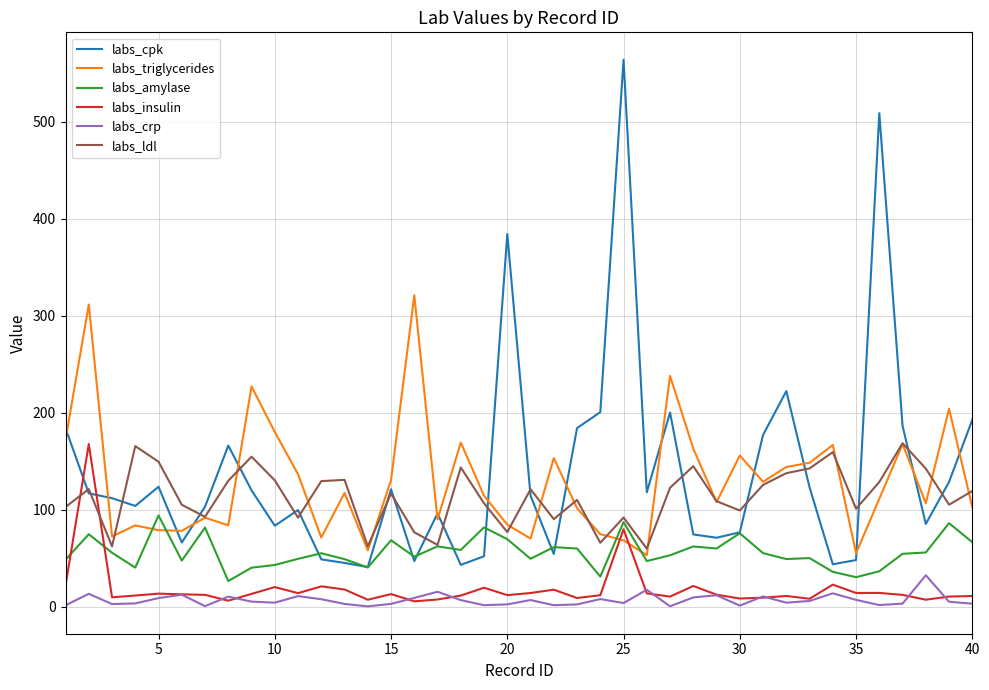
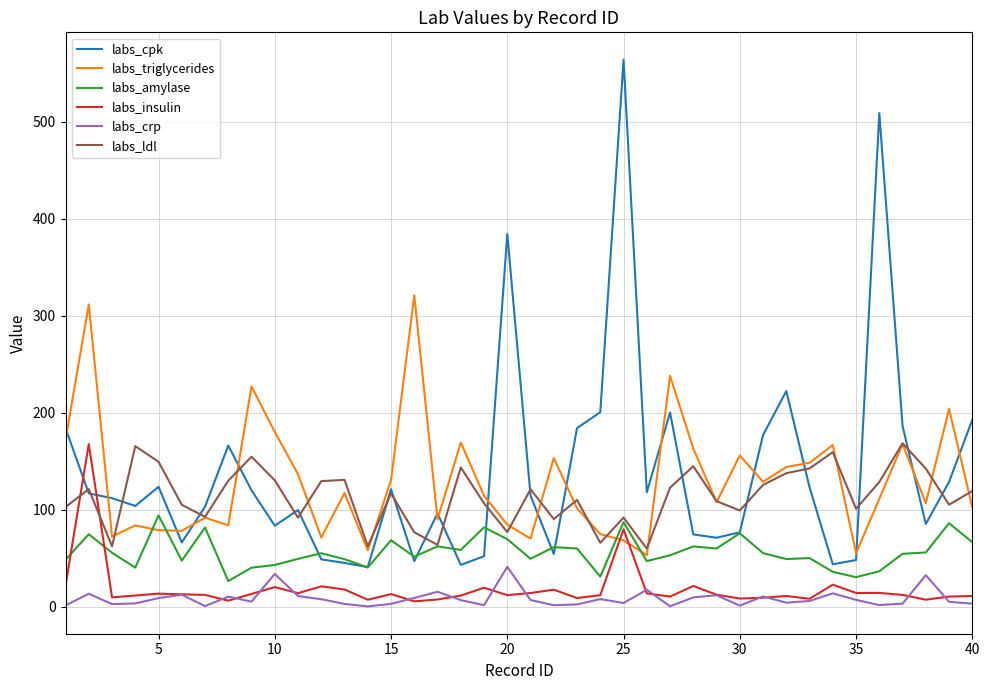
labs_crp, 10: 0 -> 30
labs_crp, 20: 0 -> 40
